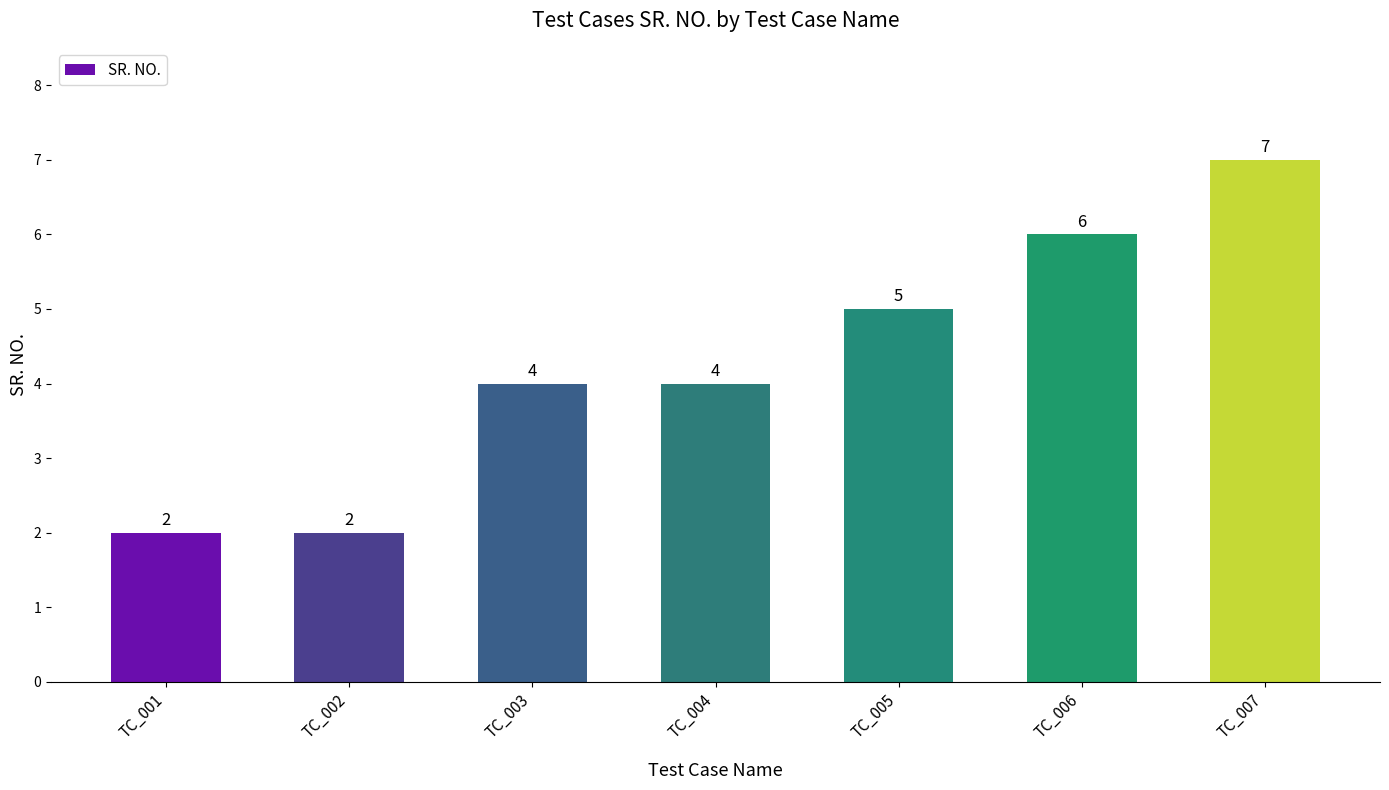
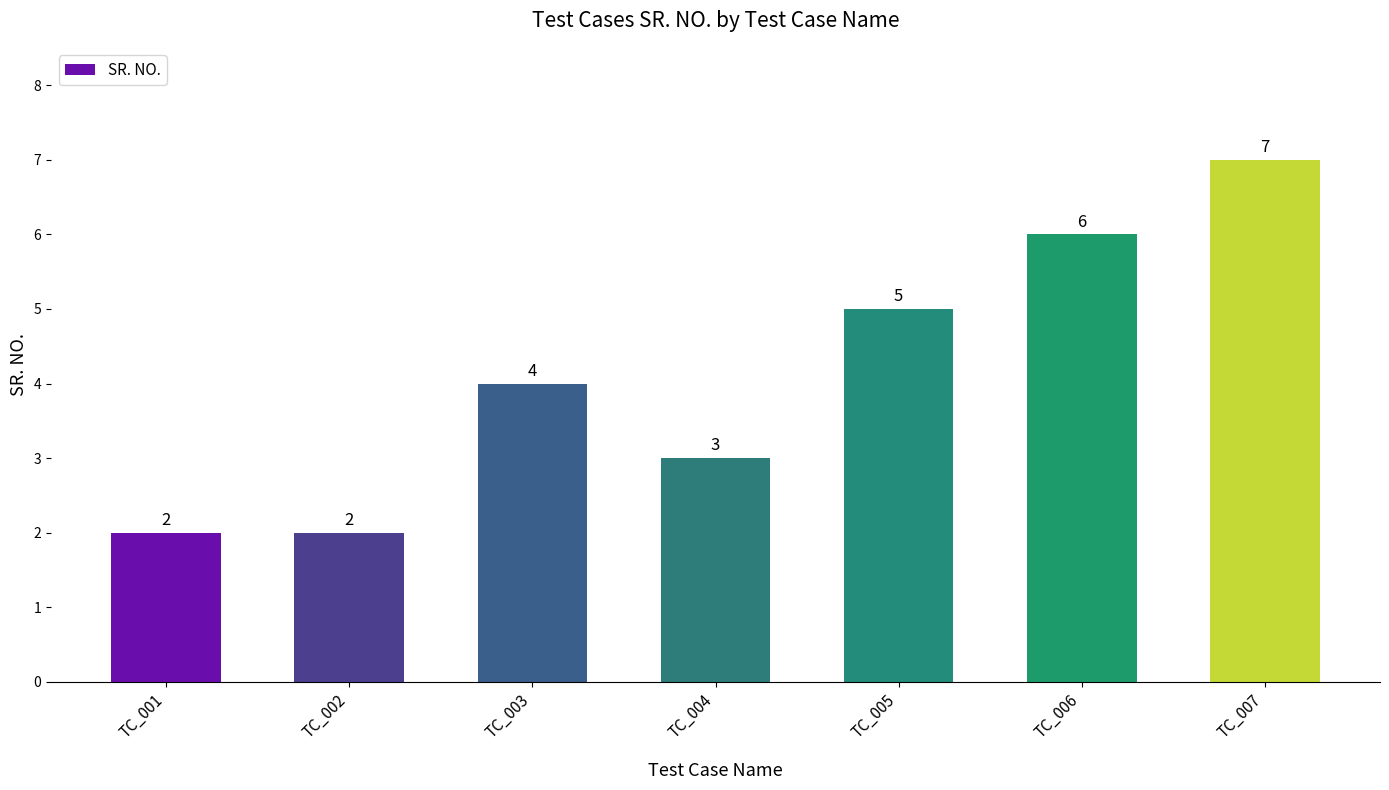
TC_004: 4 -> 3
